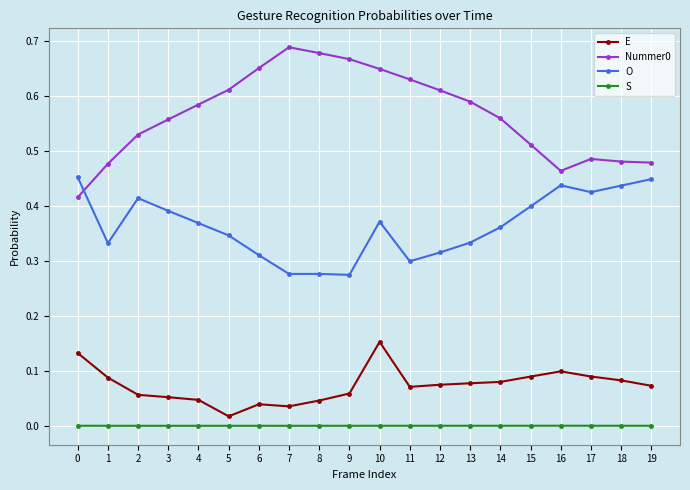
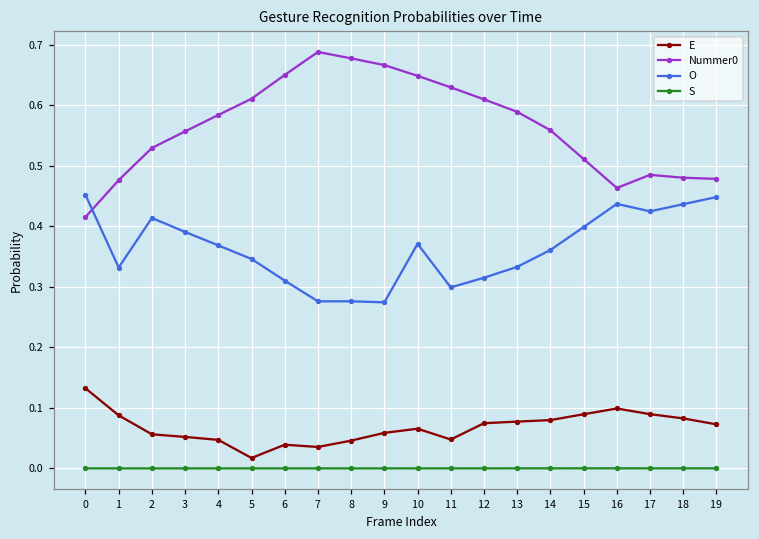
E, 10: 0.15 -> 0.07
E, 11: 0.07 -> 0.05
